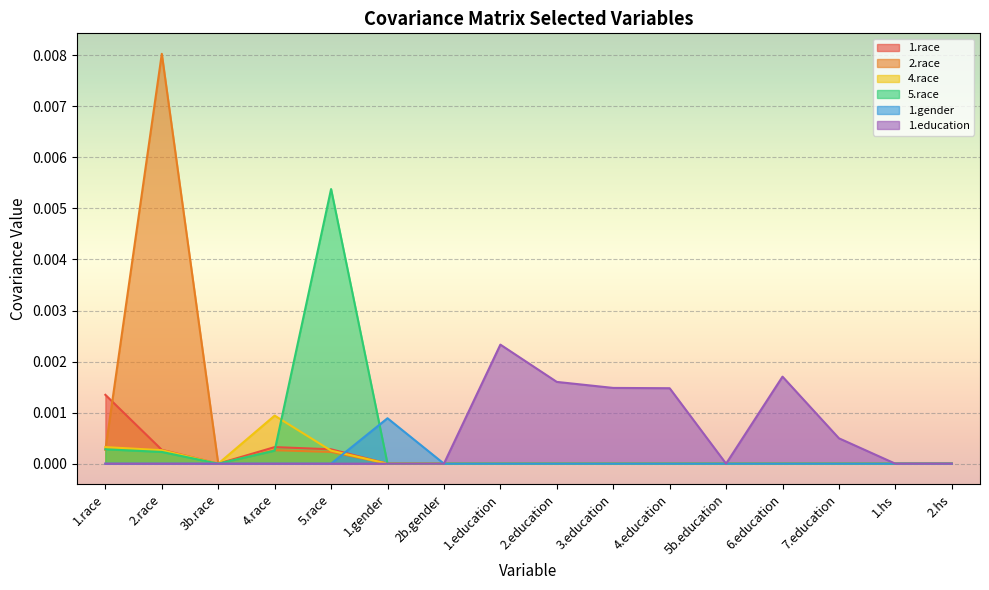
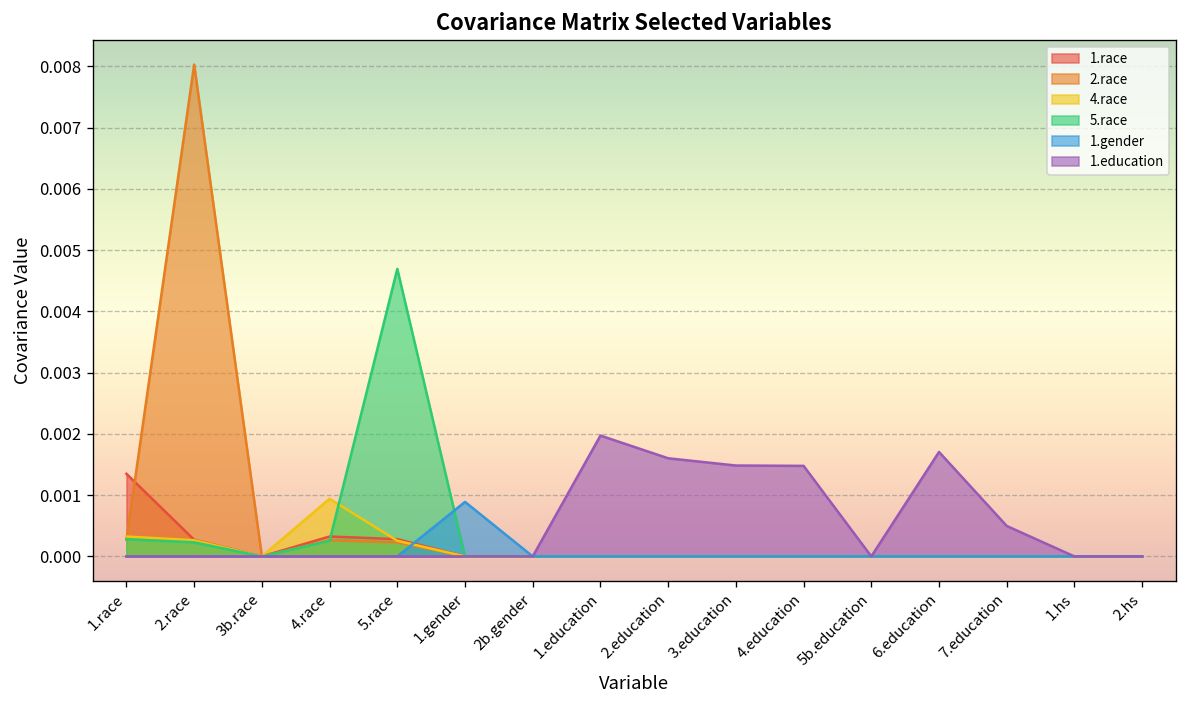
5.race, 5.race: 0.0054 -> 0.0047
1.education, 1.education: 0.0023 -> 0.0020
